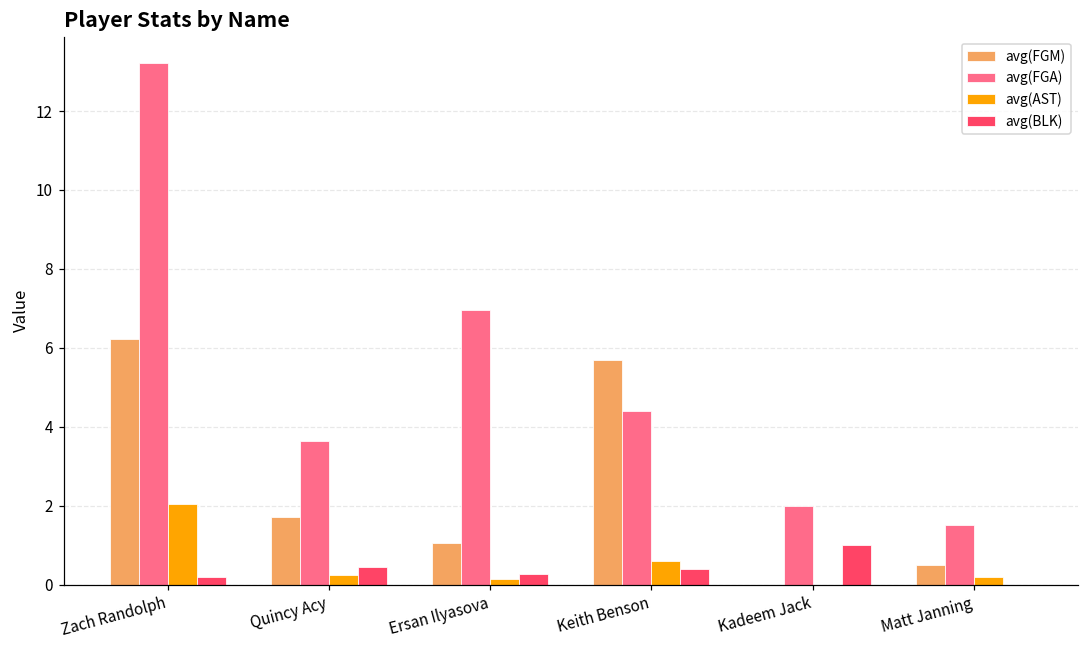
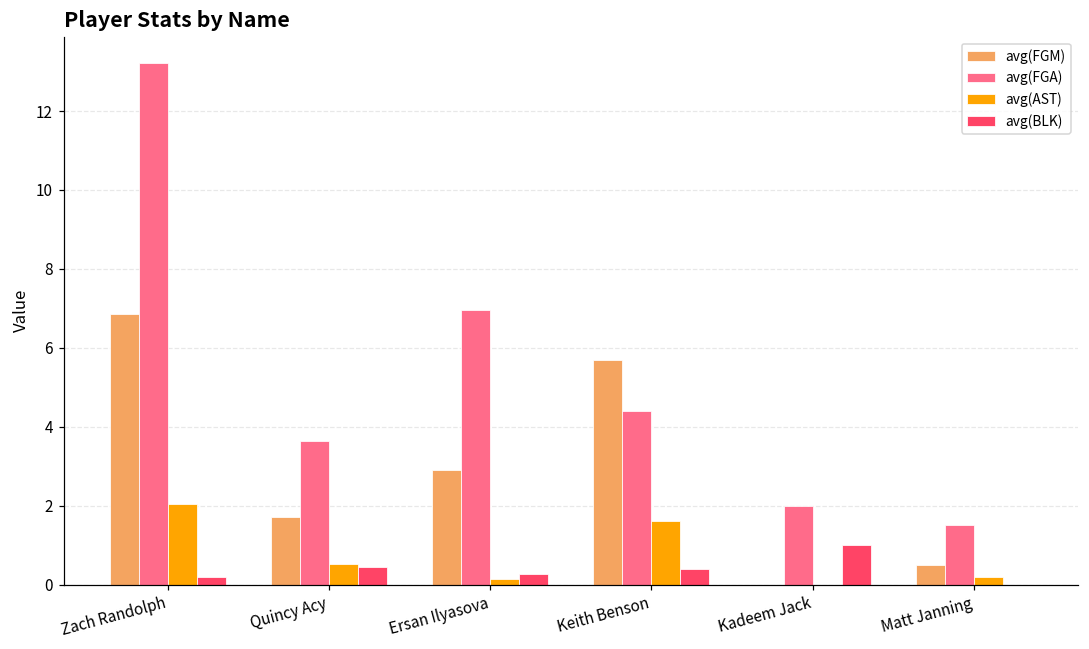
avg(FGM), Zach Randolph: 6.2 -> 6.8
avg(AST), Quincy Acy: 0.2 -> 0.5
avg(FGM), Ersan Ilyasova: 1.1 -> 2.9
avg(AST), Keith Benson: 0.6 -> 1.6
